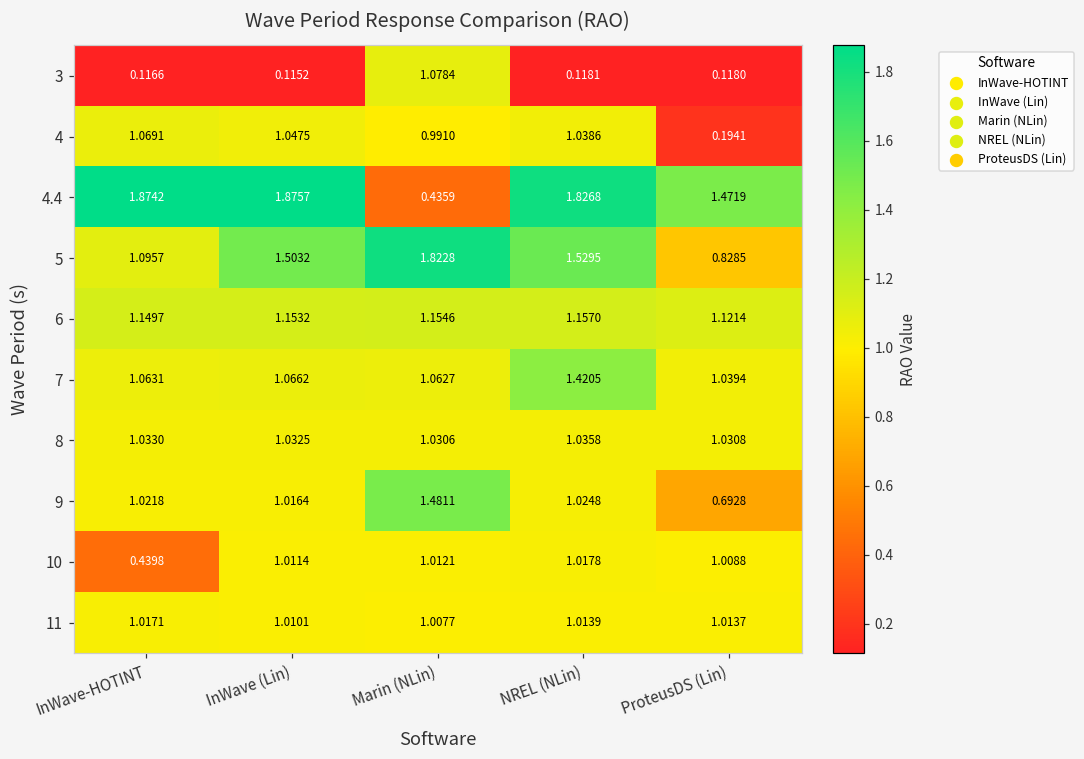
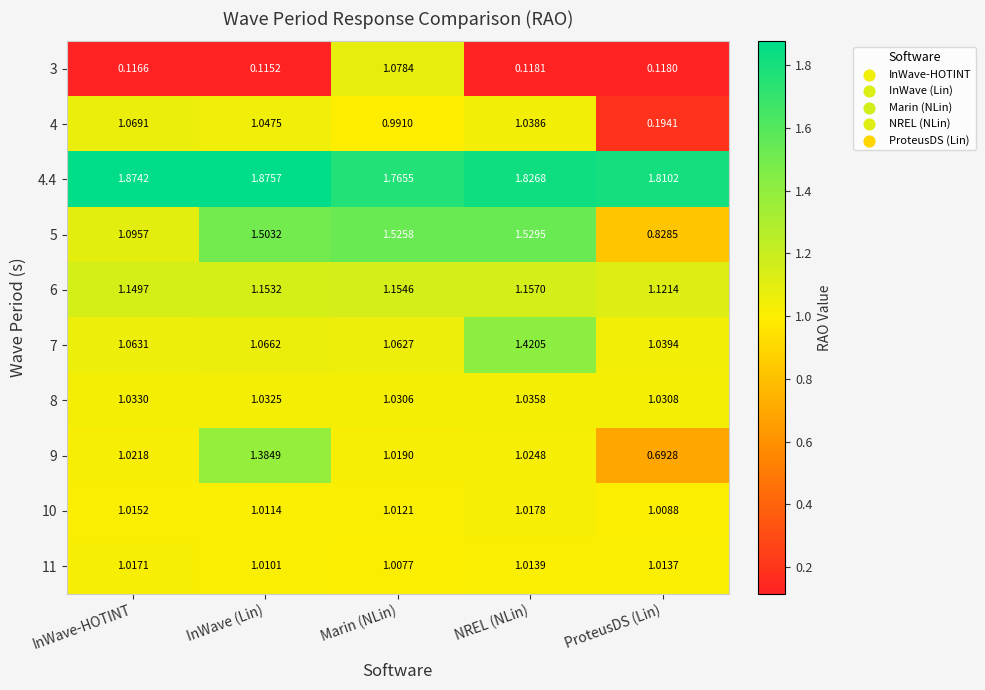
4.4, Marin (NLin): 0.4359 -> 1.7655
4.4, ProteusDS (Lin): 1.4719 -> 1.8102
5, Marin (NLin): 1.8228 -> 1.5258
9, InWave (Lin): 1.0164 -> 1.3849
9, Marin (NLin): 1.4811 -> 1.0190
10, InWave-HOTINT: 0.4398 -> 1.0152
